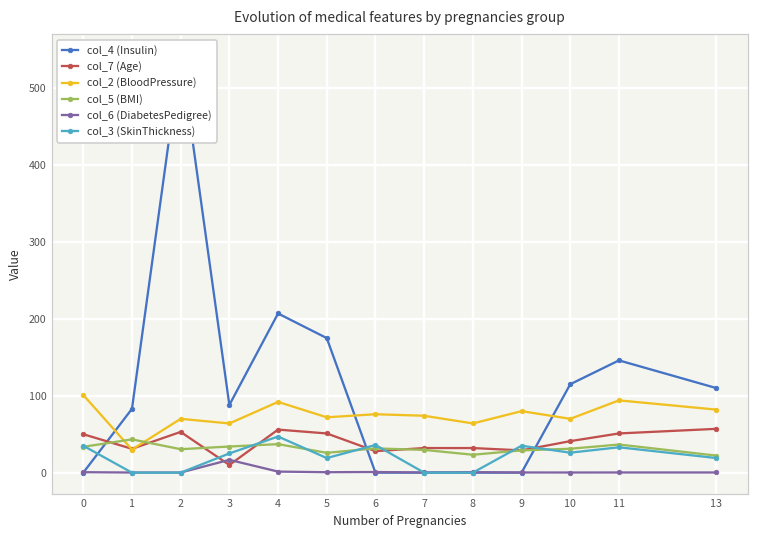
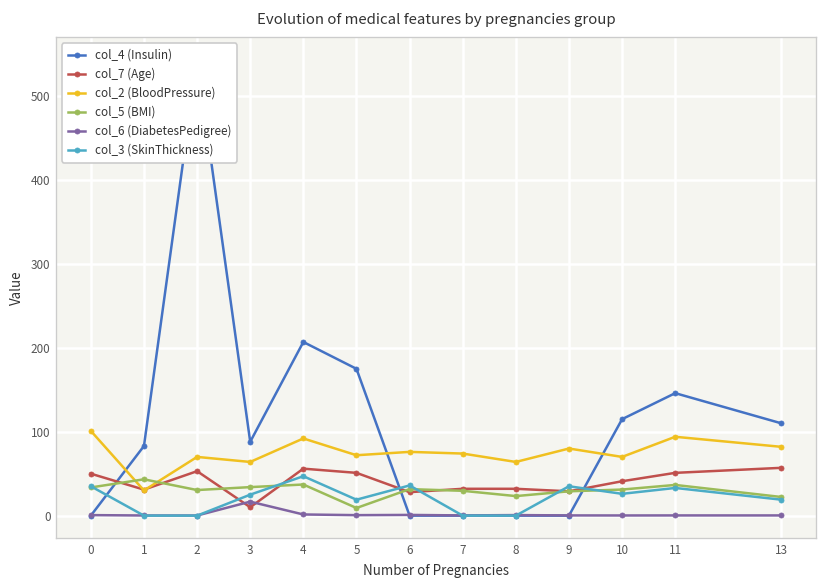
col_5 (BMI), 5: 30 -> 10
